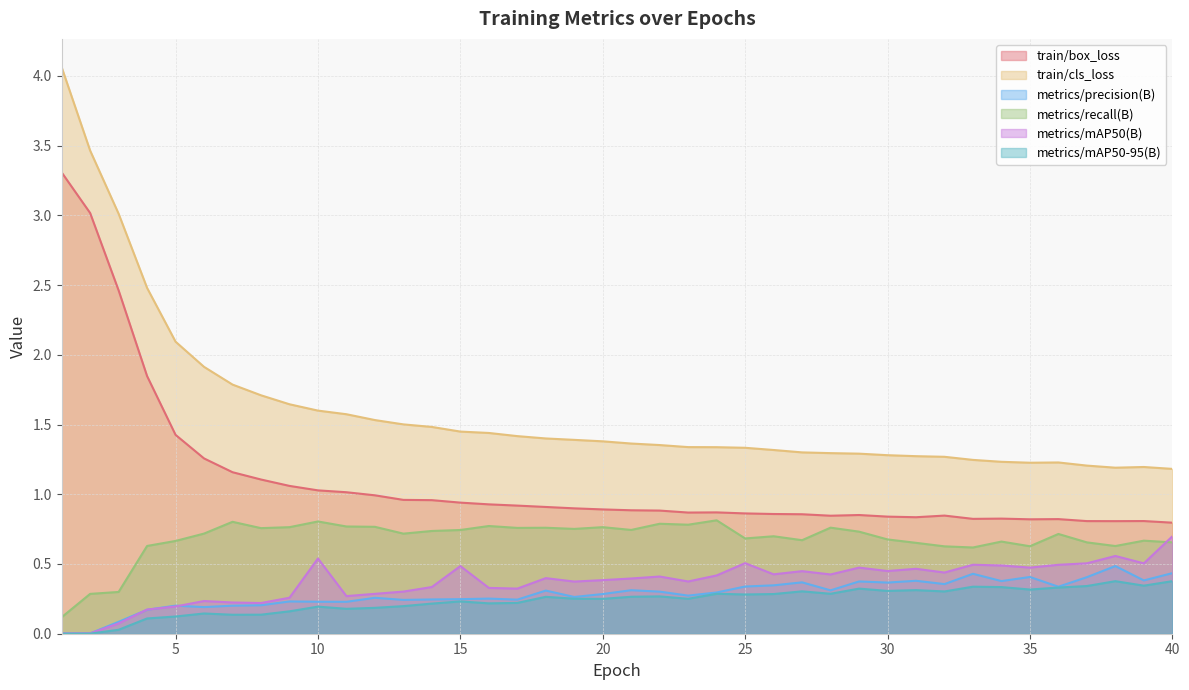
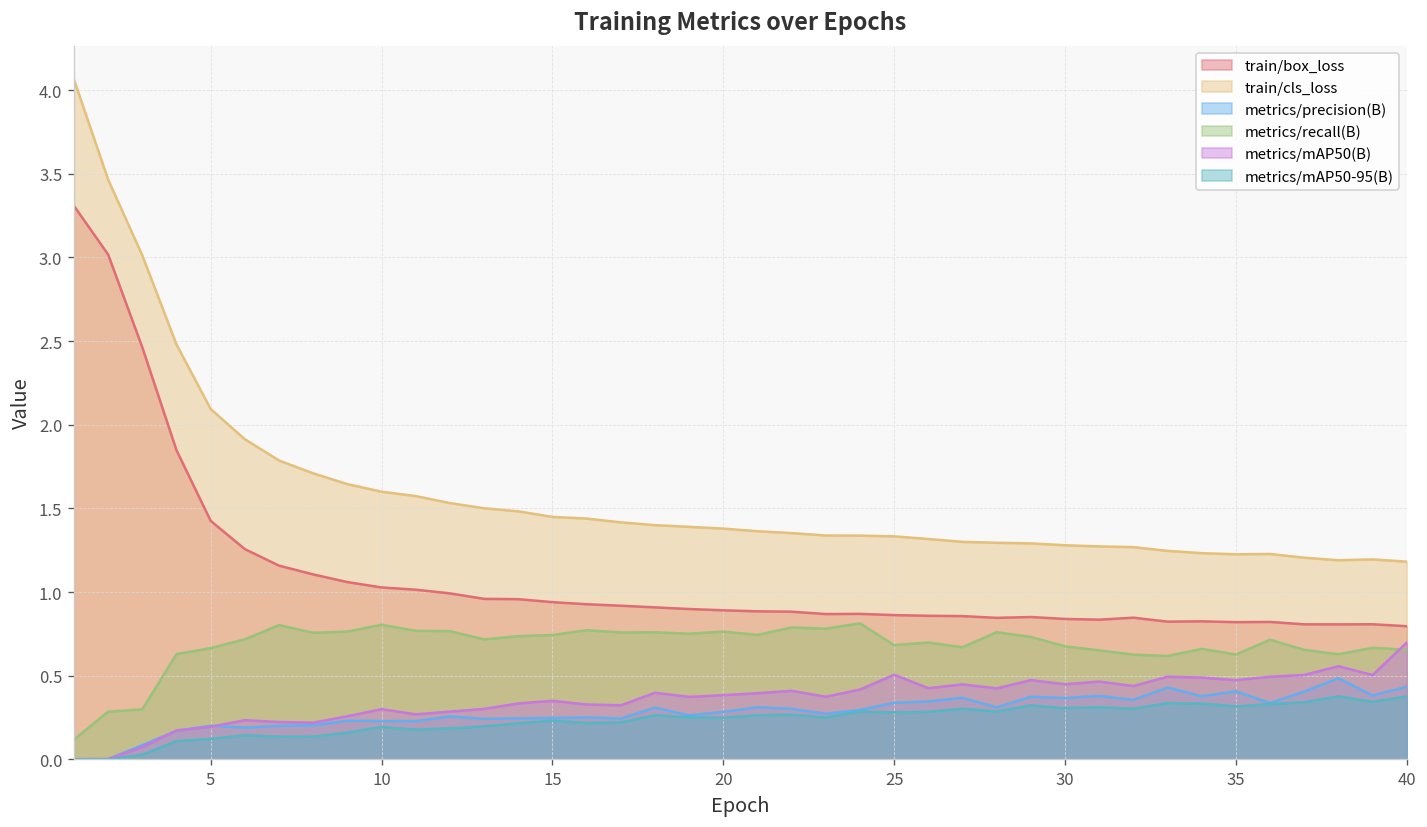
metrics/mAP50(B), 10: 0.54 -> 0.30
metrics/mAP50(B), 15: 0.49 -> 0.35
